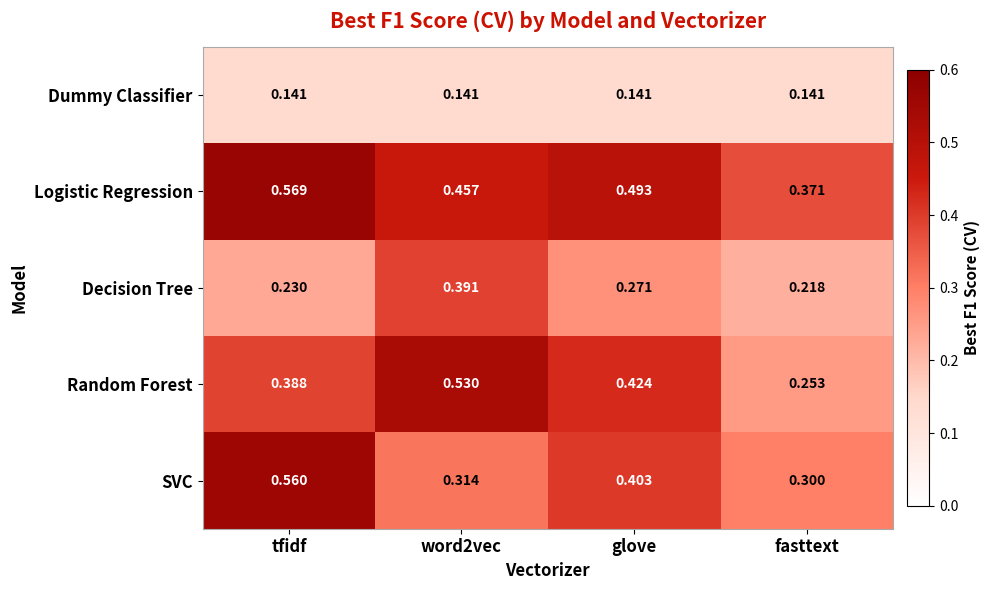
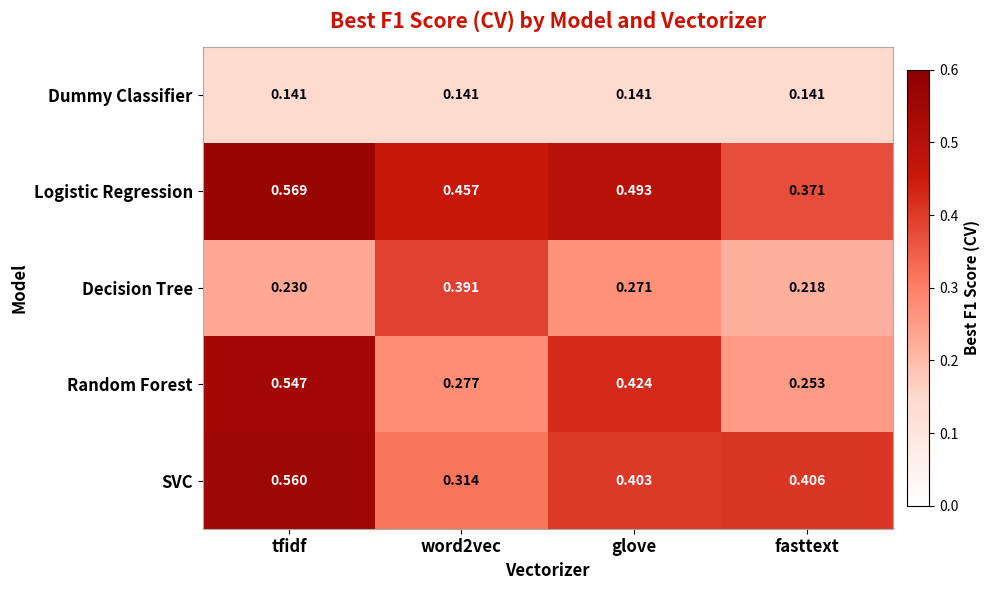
Random Forest, tfidf: 0.388 -> 0.547
Random Forest, word2vec: 0.530 -> 0.277
SVC, fasttext: 0.300 -> 0.406
